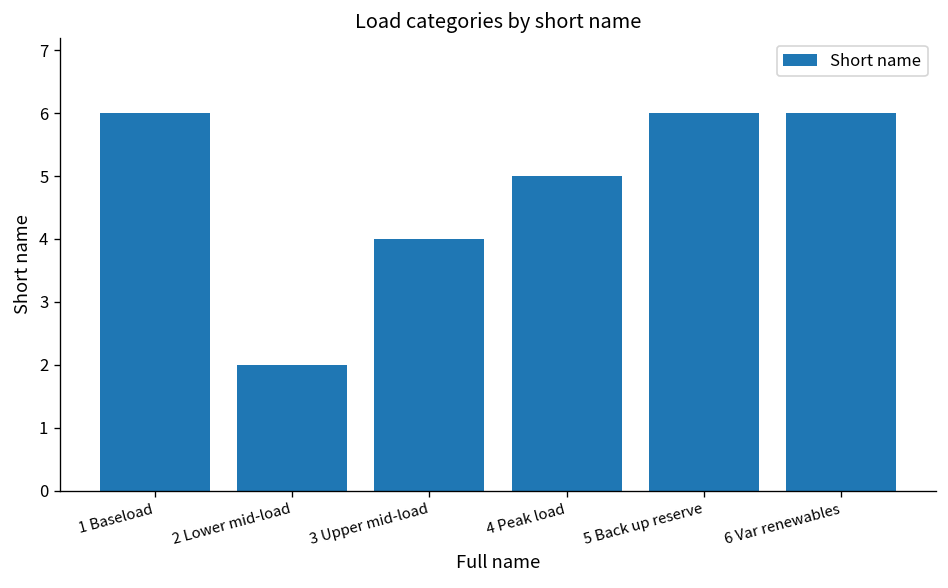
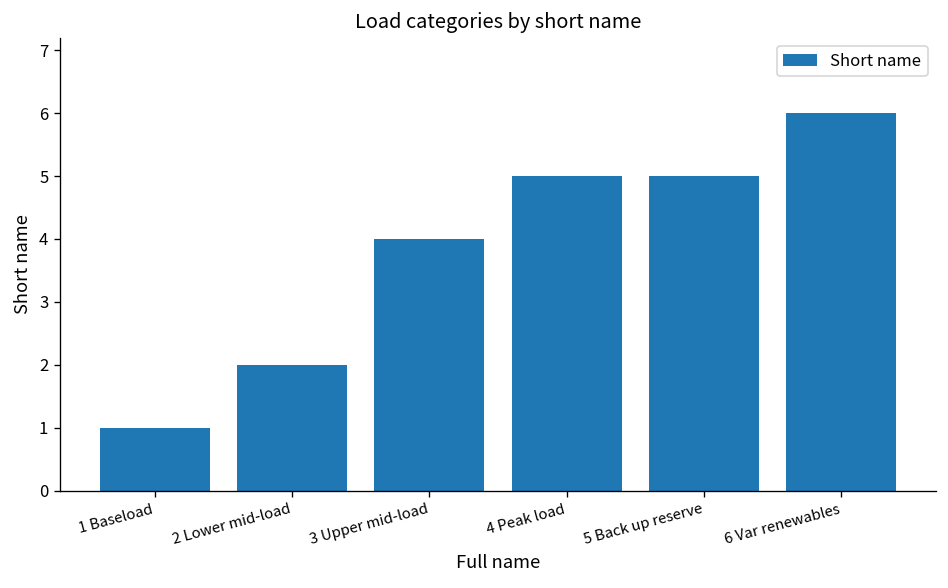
1 Baseload: 6 -> 1
5 Back up reserve: 6 -> 5
